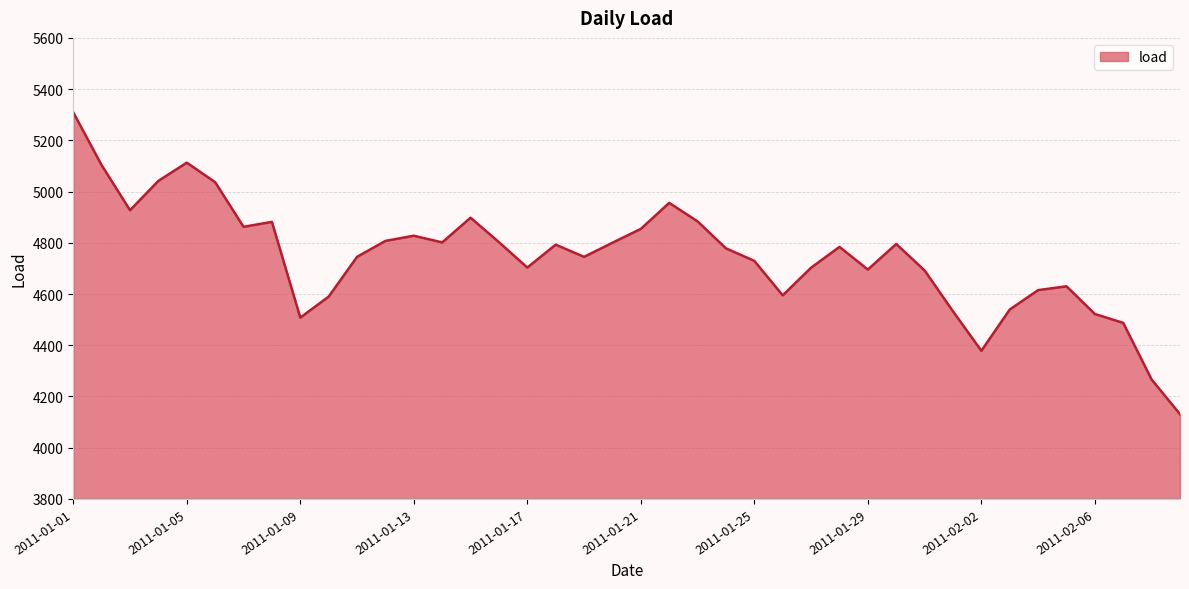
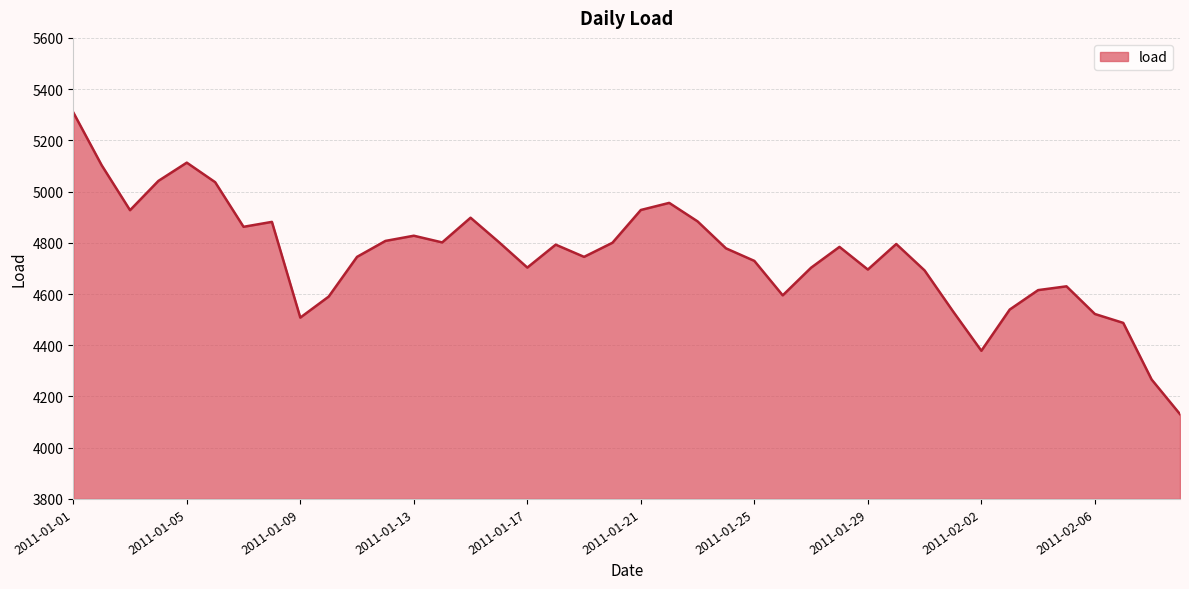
2011-01-21: 4850 -> 4930
